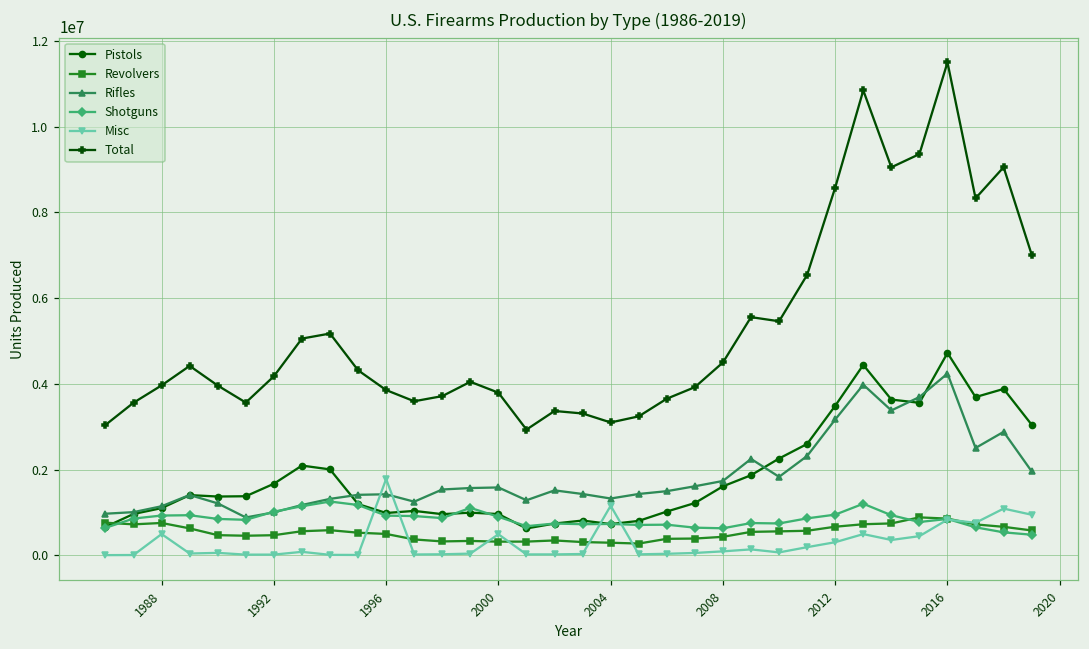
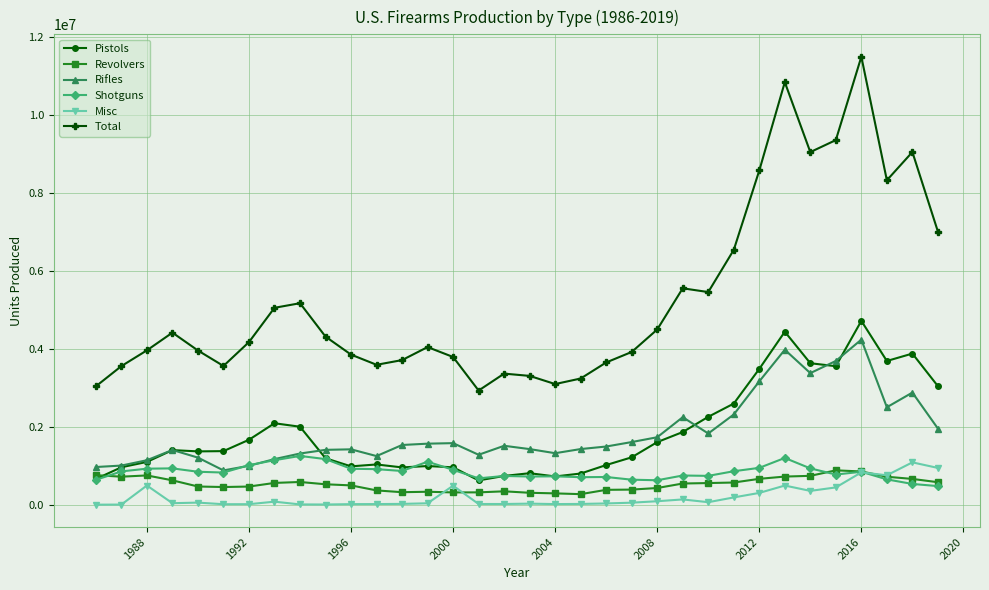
Misc, 1996: 1800000 -> 0
Misc, 2004: 1200000 -> 0
